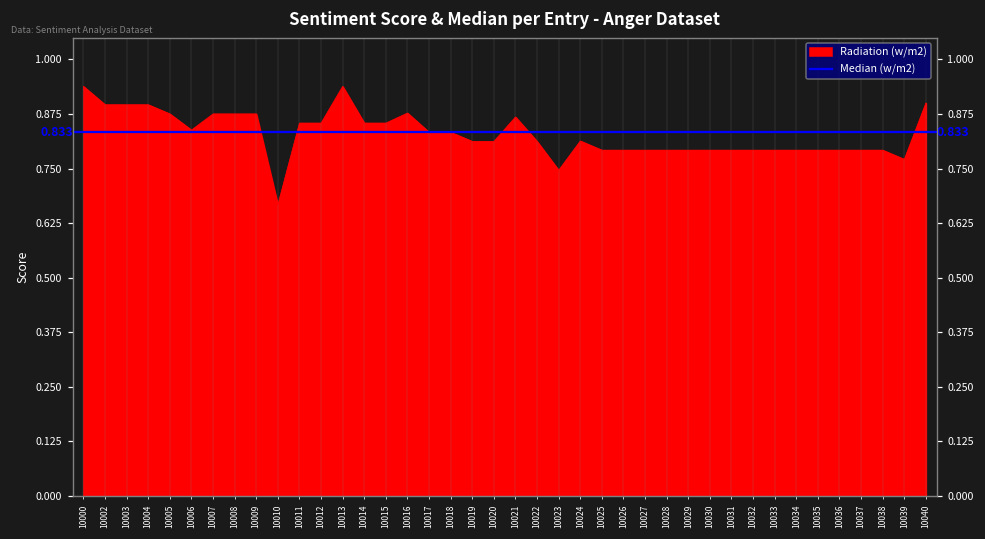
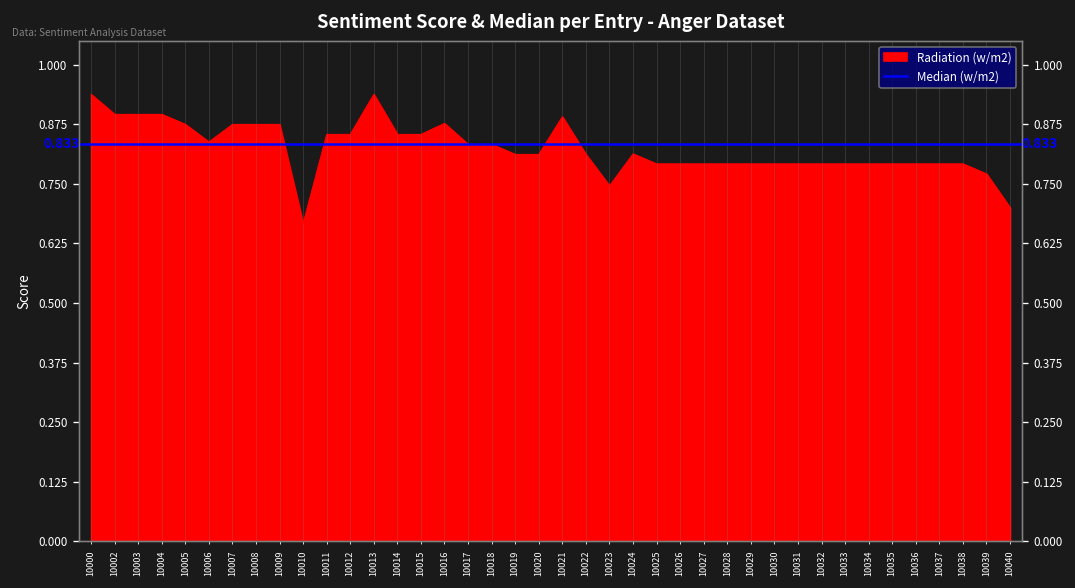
10021: 0.87 -> 0.89
10040: 0.9 -> 0.7
